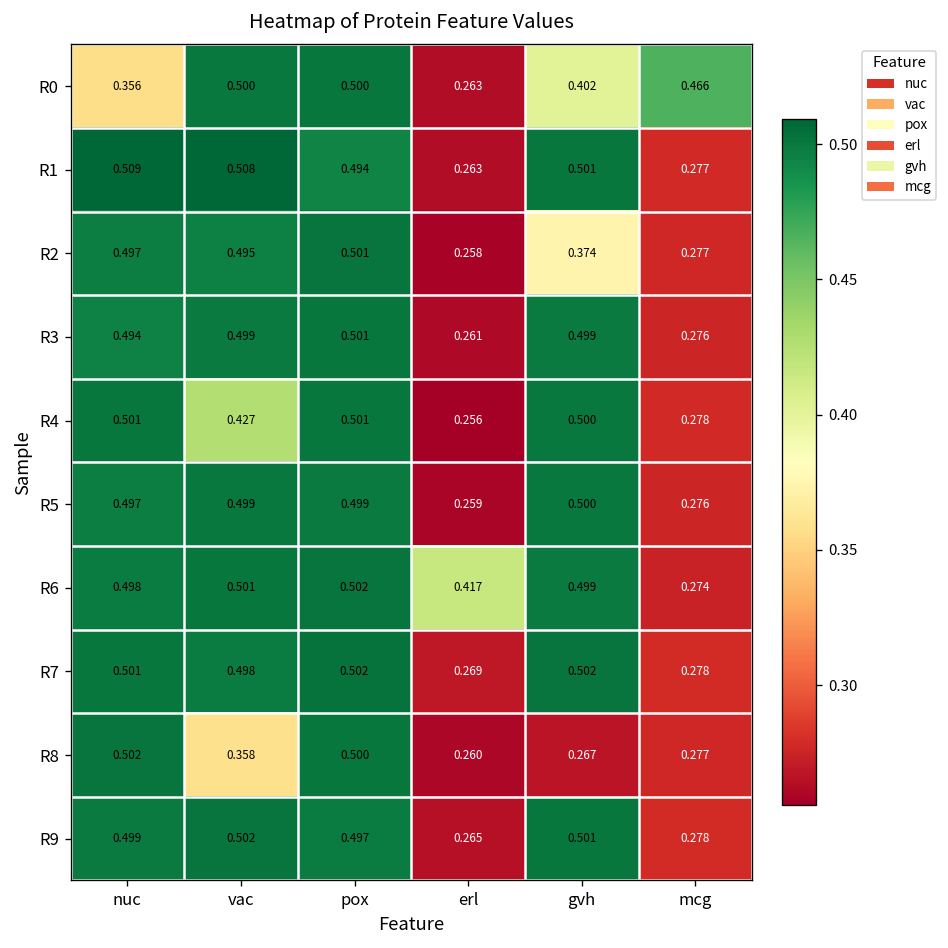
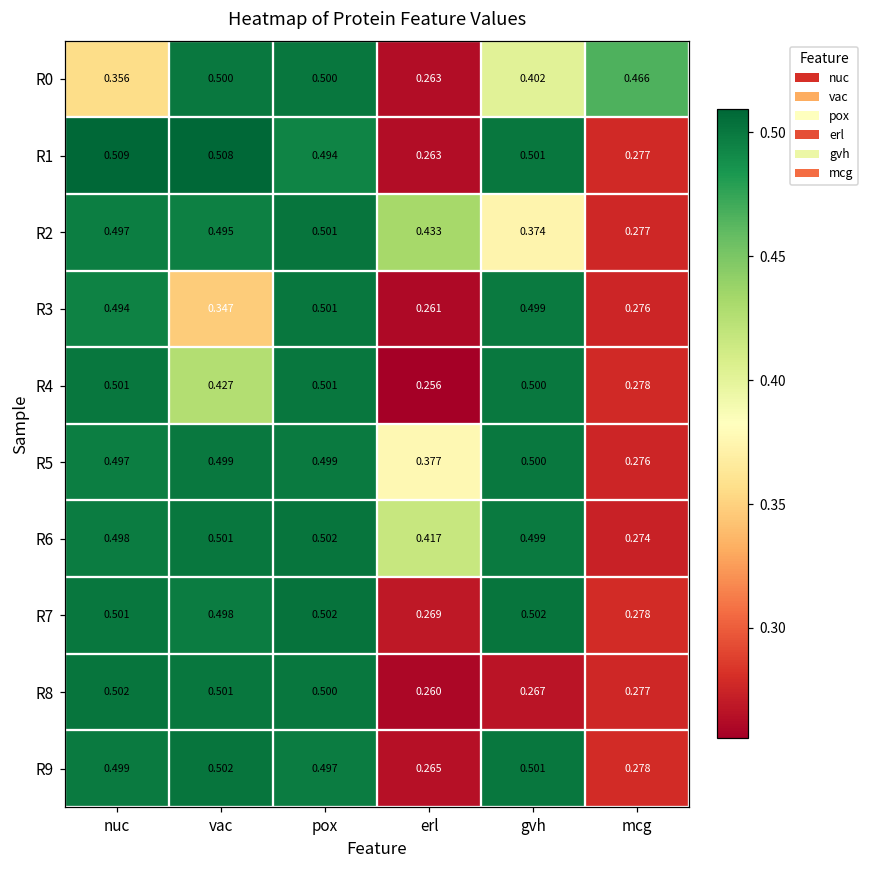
R2, erl: 0.258 -> 0.433
R3, vac: 0.499 -> 0.347
R5, erl: 0.259 -> 0.377
R8, vac: 0.358 -> 0.501
